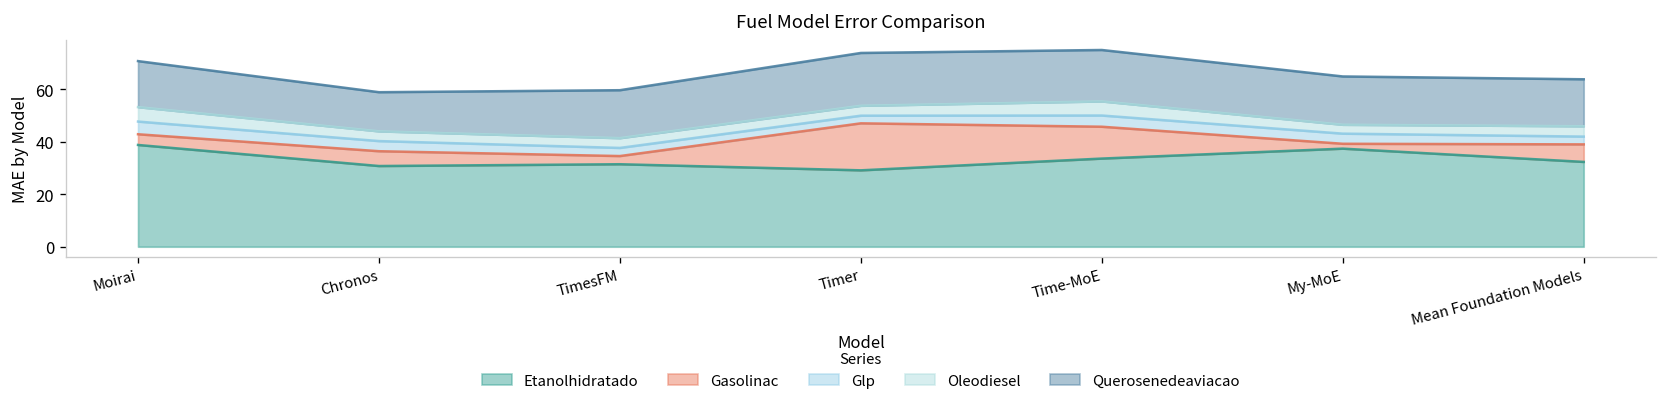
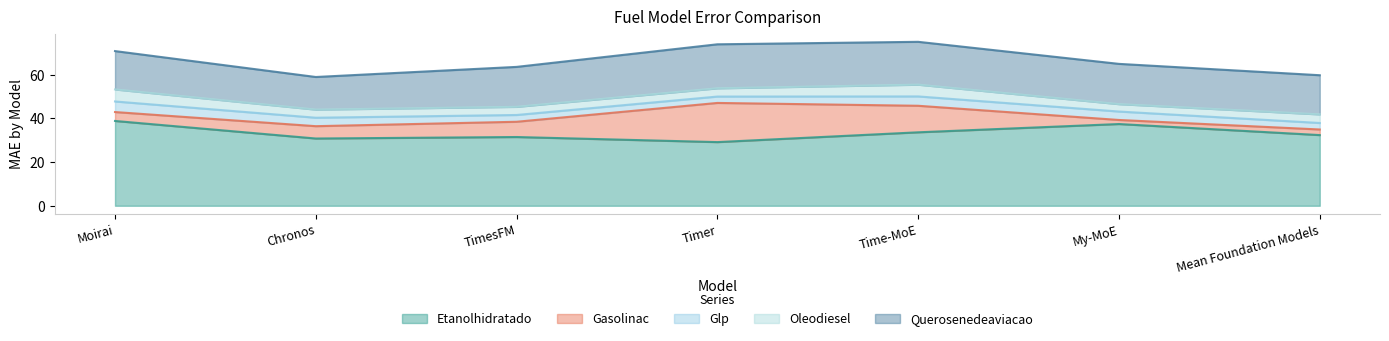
Gasolinac, TimesFM: 3 -> 7
Gasolinac, Mean Foundation Models: 7 -> 3
